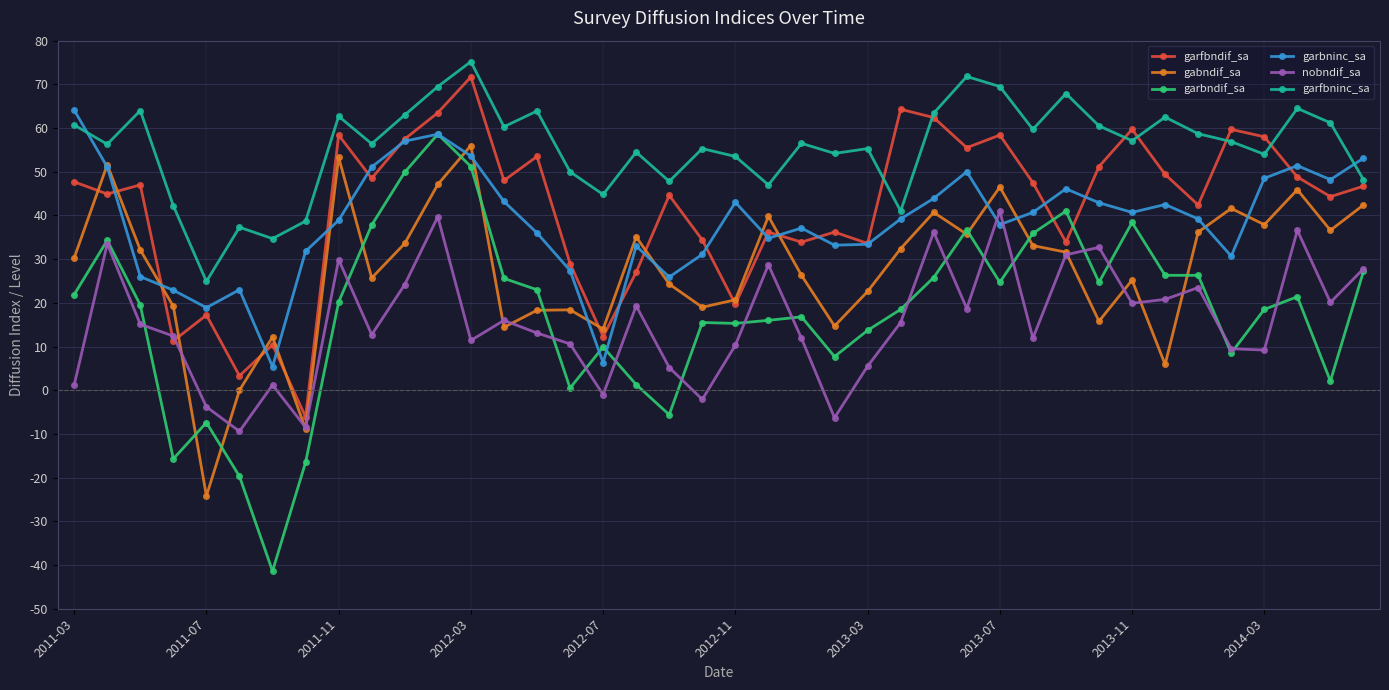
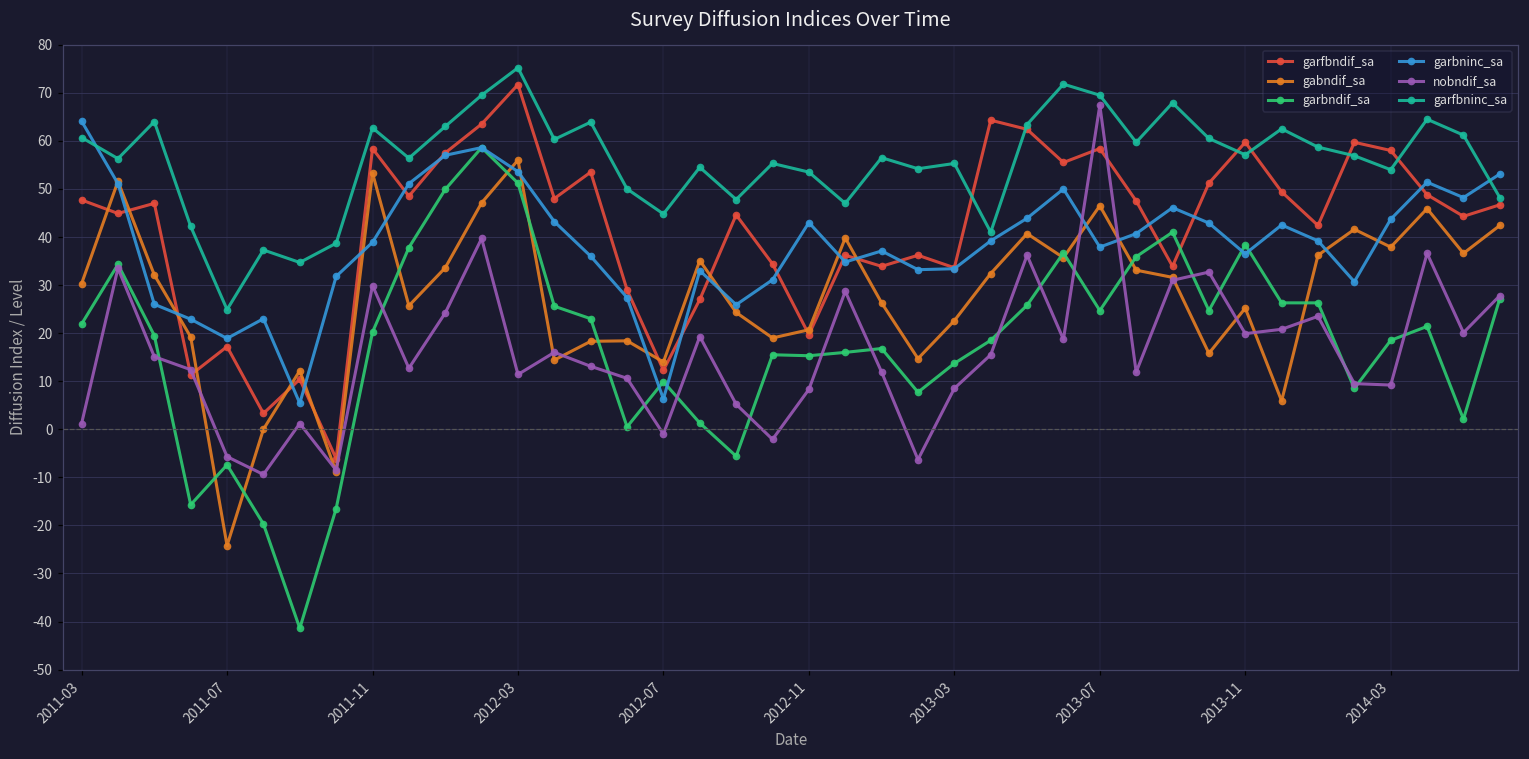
nobndif_sa, 2011-07: -4 -> -6
nobndif_sa, 2012-11: 10 -> 8
nobndif_sa, 2013-03: 6 -> 9
nobndif_sa, 2013-07: 41 -> 67
garbninc_sa, 2013-11: 41 -> 37
garbninc_sa, 2014-03: 49 -> 44
